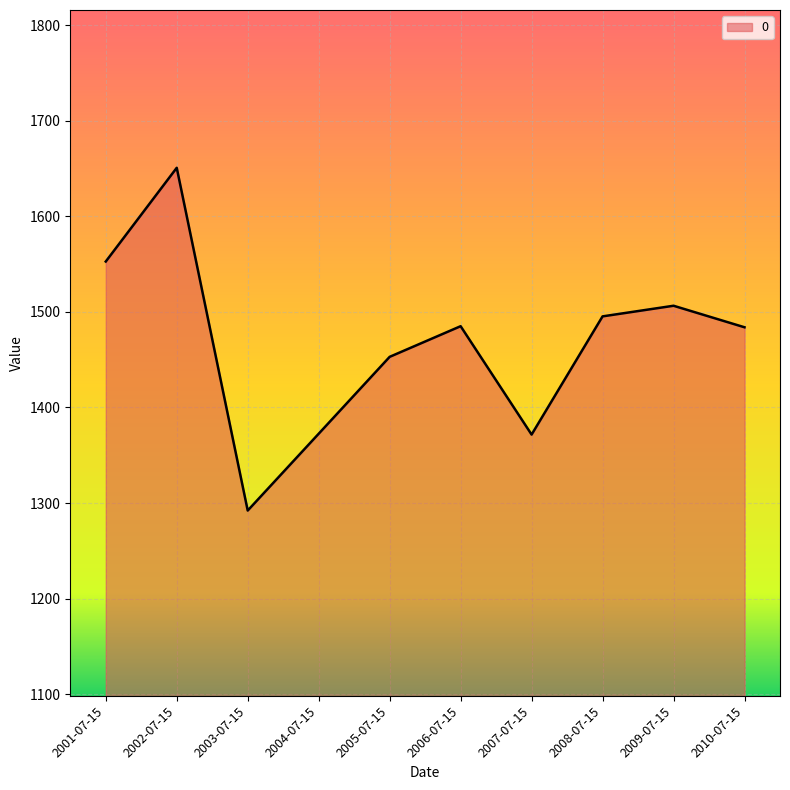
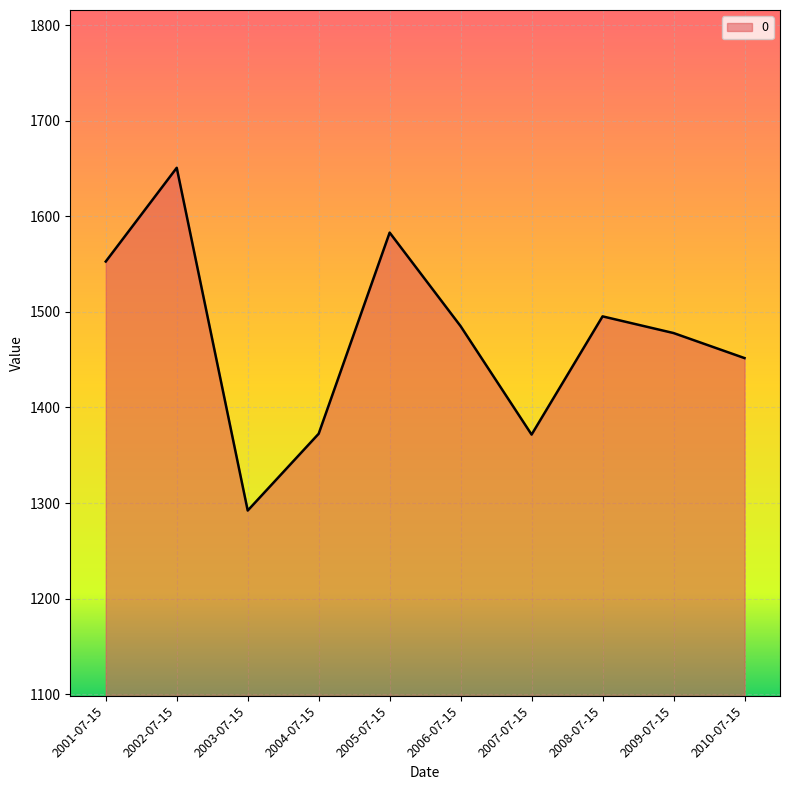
2005-07-15: 1450 -> 1580
2009-07-15: 1510 -> 1480
2010-07-15: 1480 -> 1450
